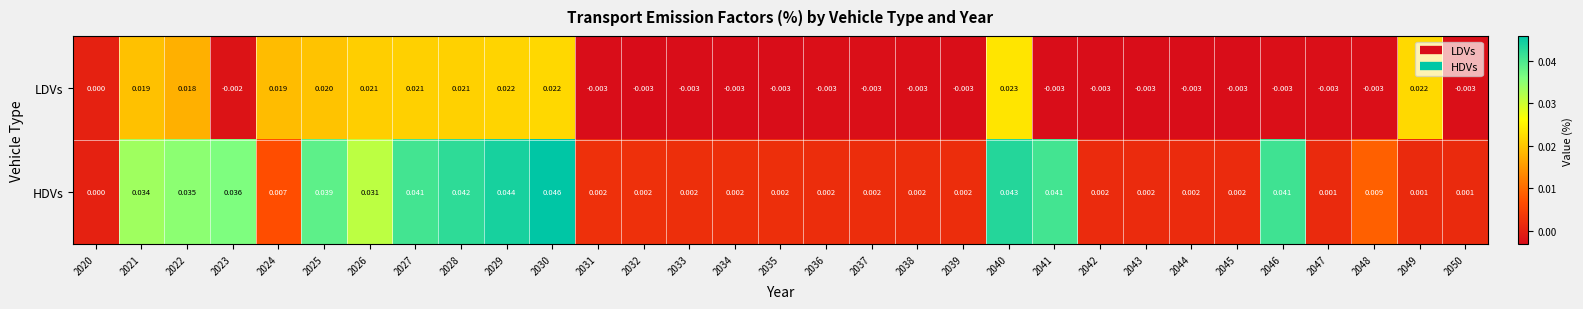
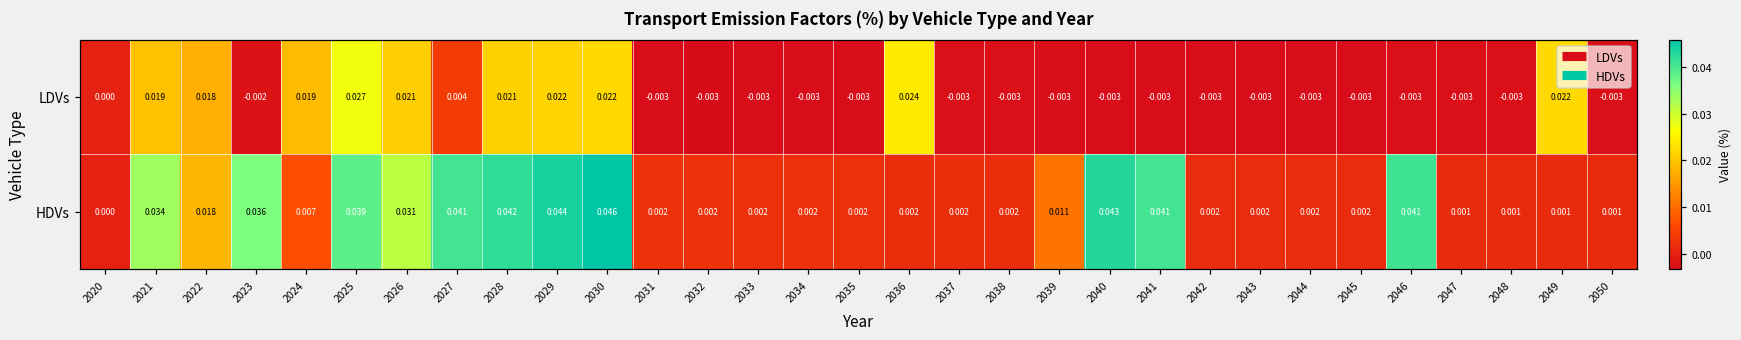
LDVs, 2025: 0.020 -> 0.027
LDVs, 2027: 0.021 -> 0.004
LDVs, 2036: -0.003 -> 0.024
LDVs, 2040: 0.023 -> -0.003
HDVs, 2022: 0.035 -> 0.018
HDVs, 2039: 0.002 -> 0.011
HDVs, 2048: 0.009 -> 0.001
